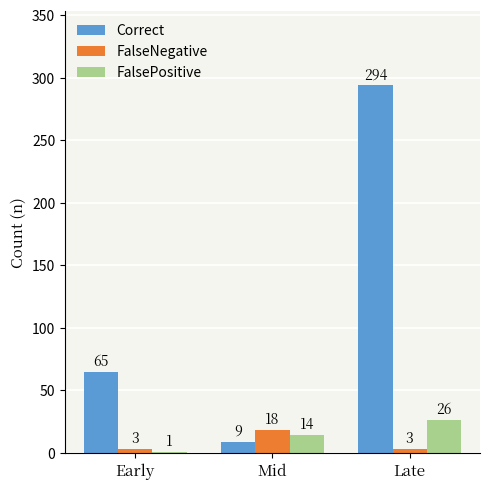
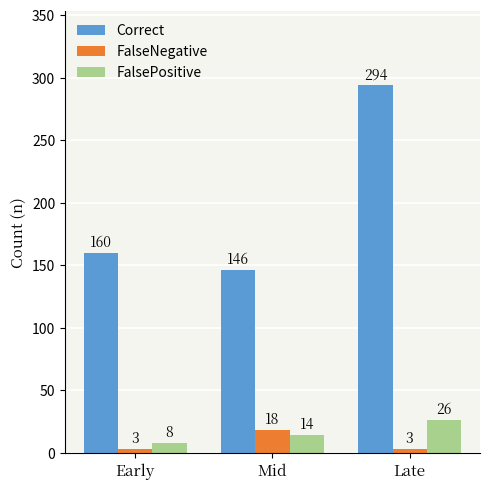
Correct, Early: 65 -> 160
FalsePositive, Early: 1 -> 8
Correct, Mid: 9 -> 146
